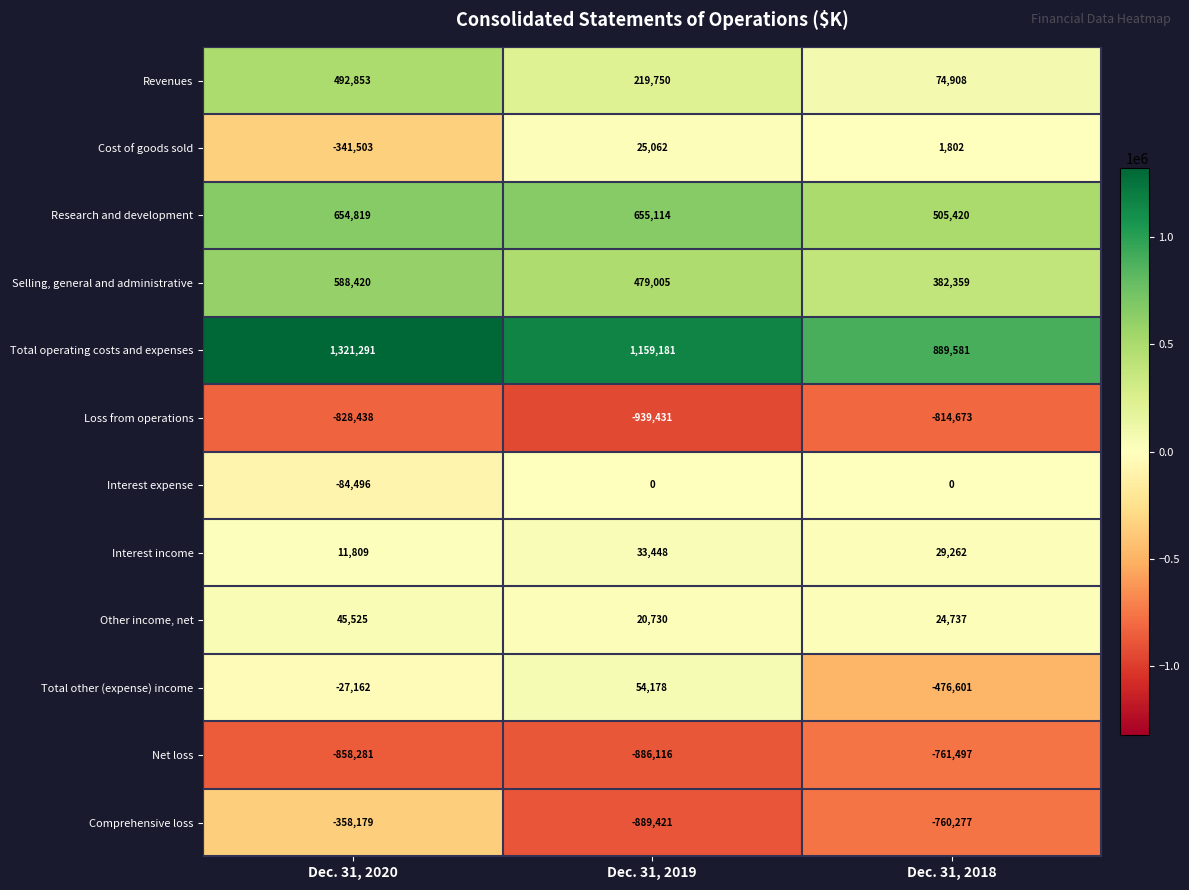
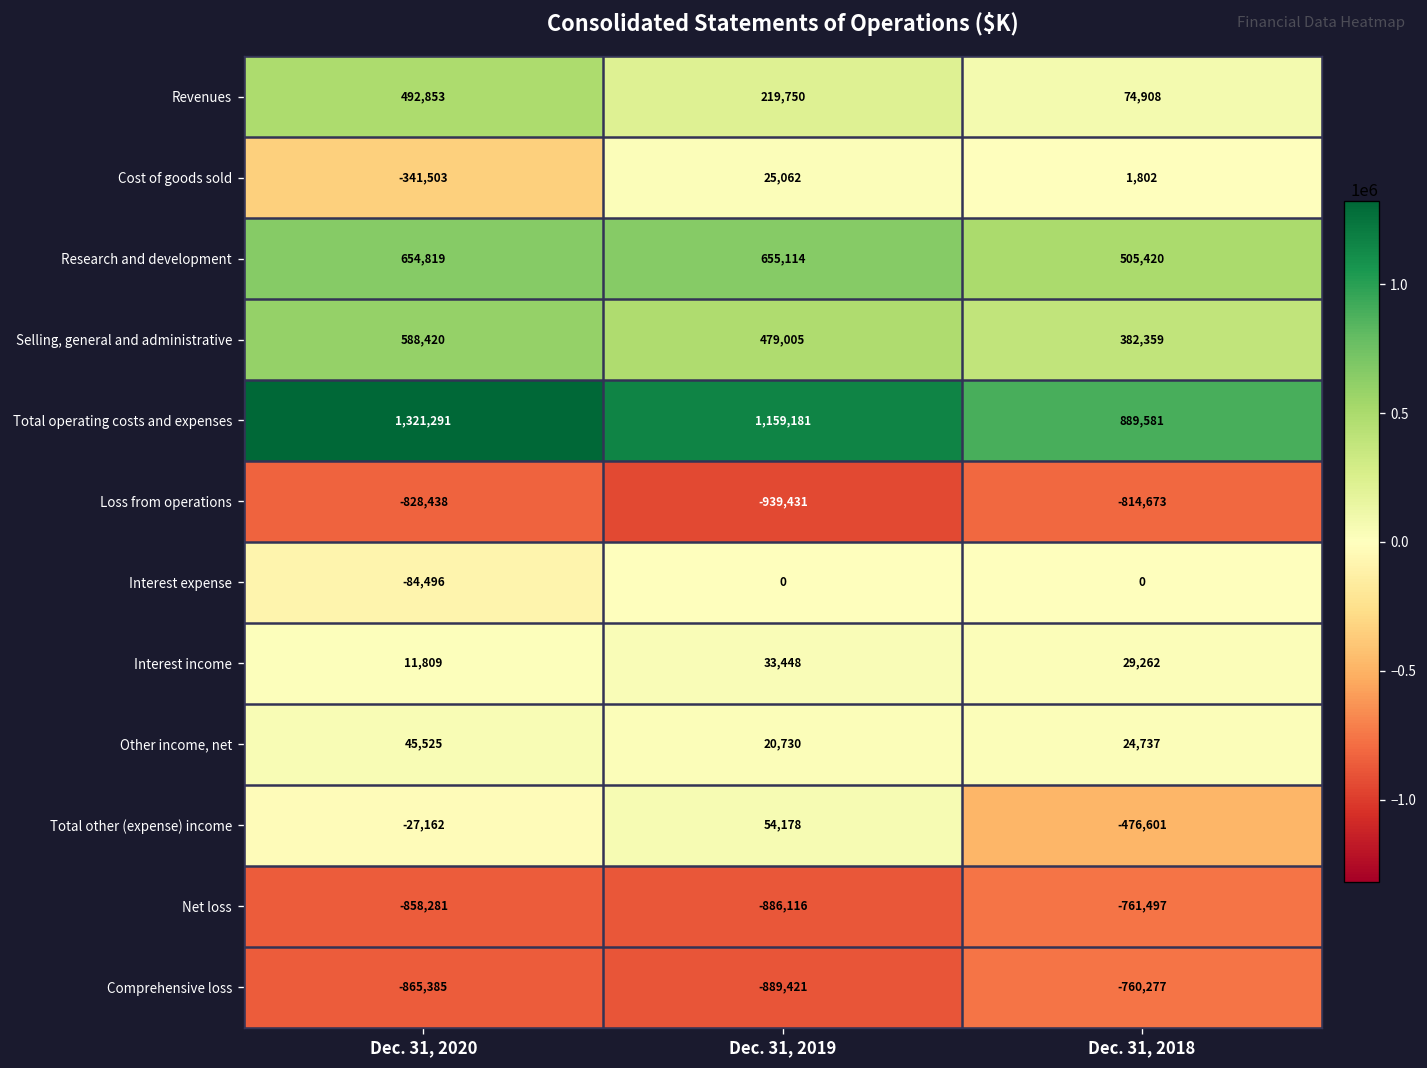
Comprehensive loss, Dec. 31, 2020: -358,179 -> -865,385
